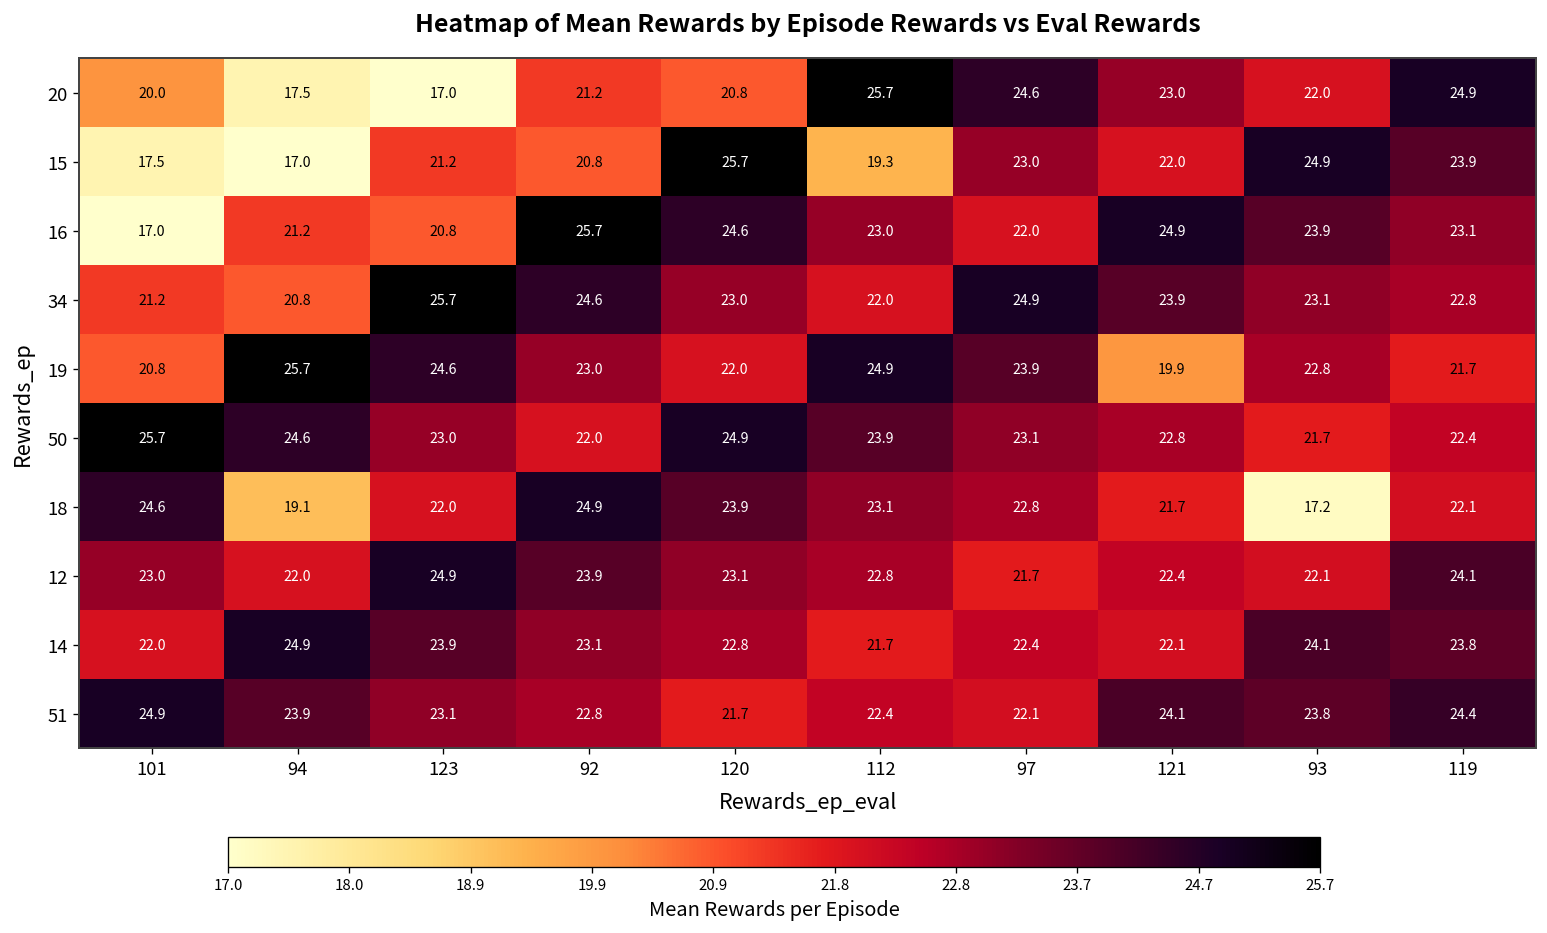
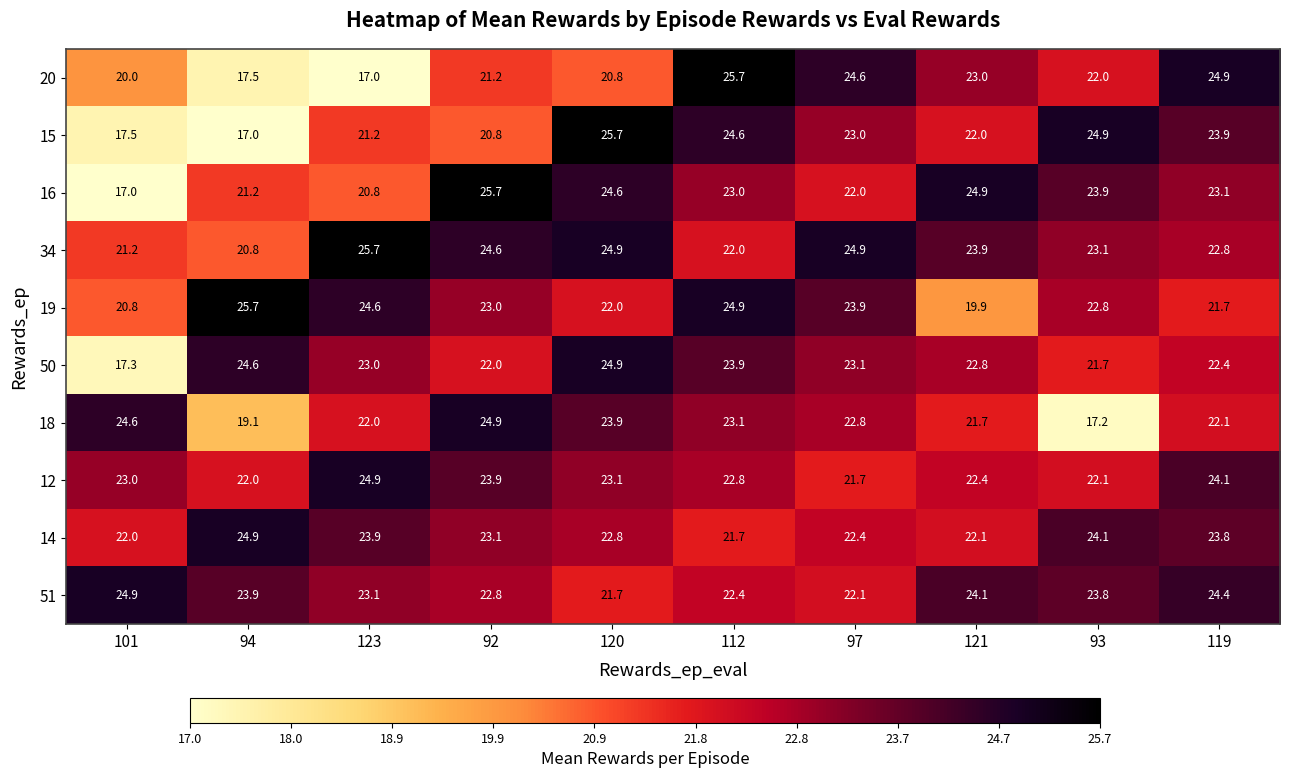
15, 112: 19.3 -> 24.6
34, 120: 23.0 -> 24.9
50, 101: 25.7 -> 17.3
